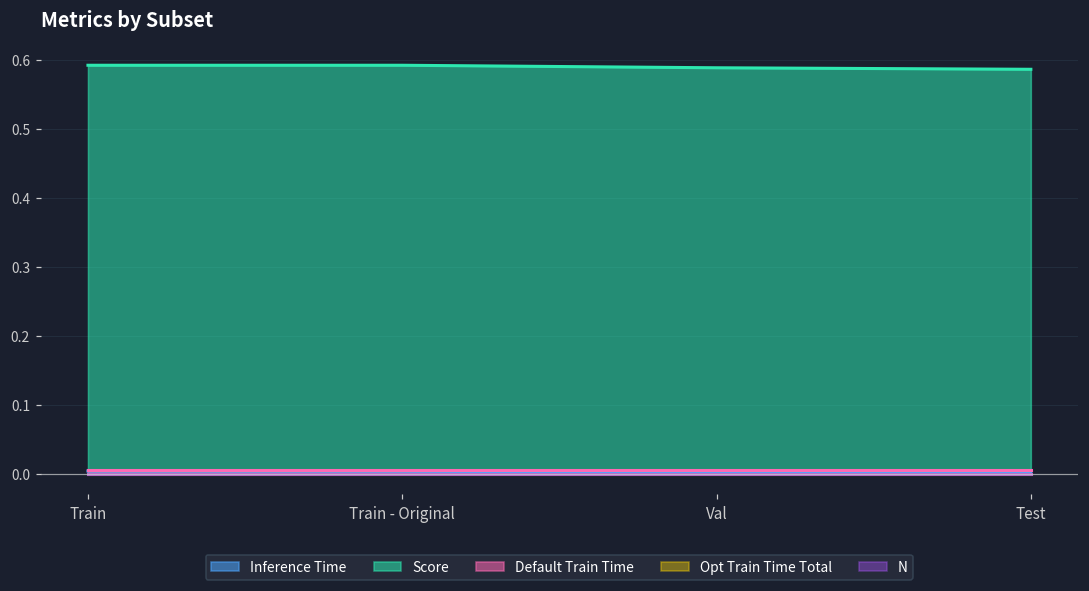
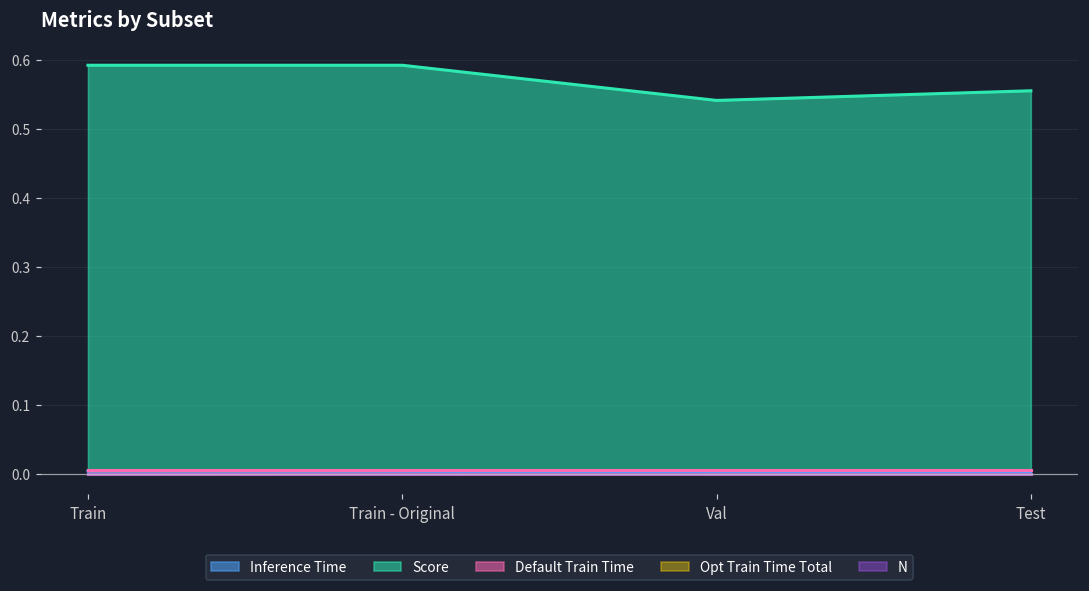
Score, Val: 0.59 -> 0.54
Score, Test: 0.59 -> 0.55
